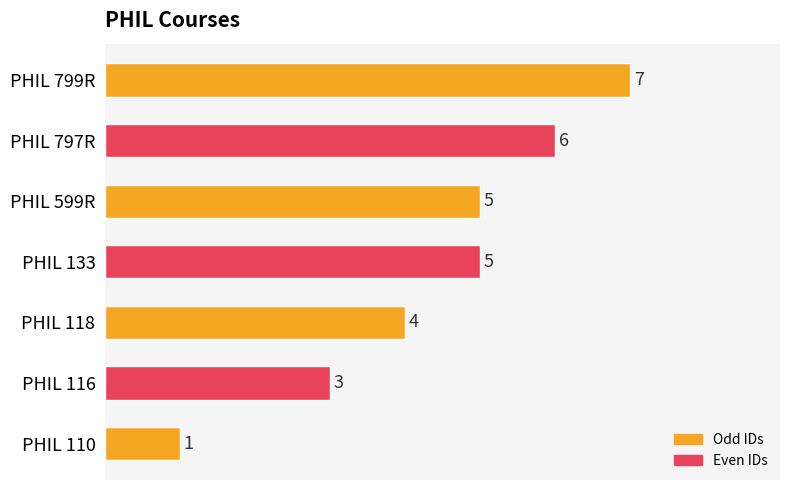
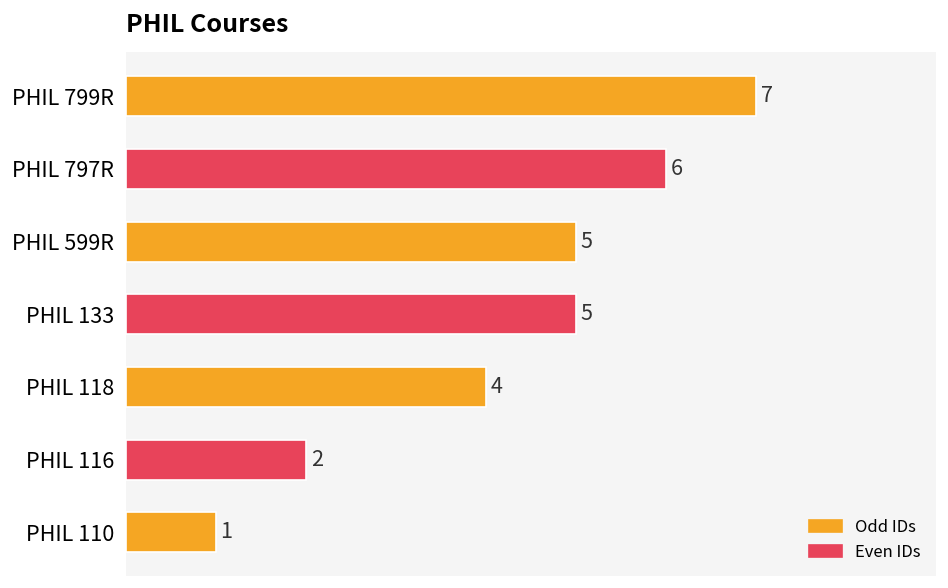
PHIL 116: 3 -> 2
